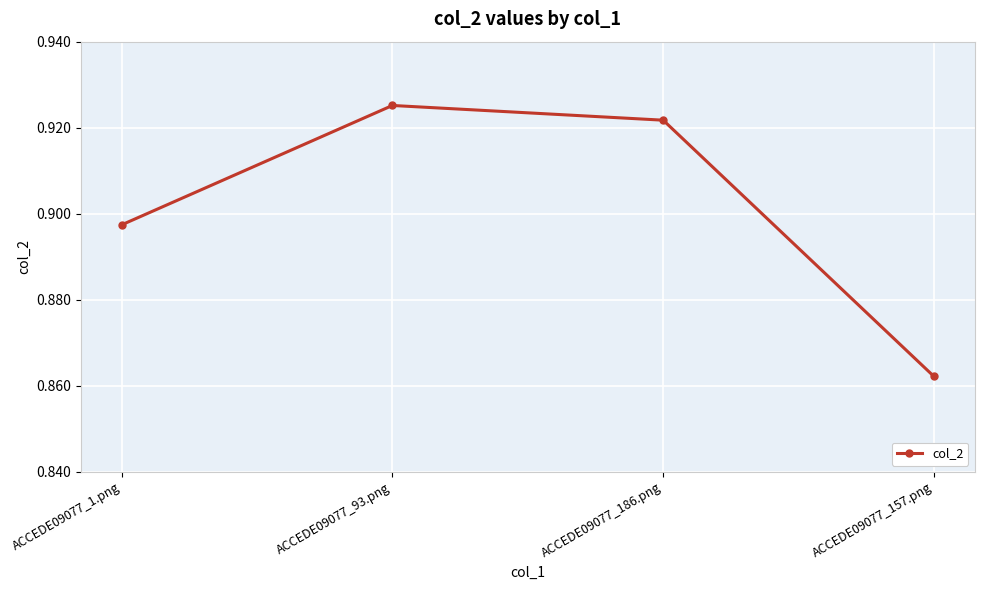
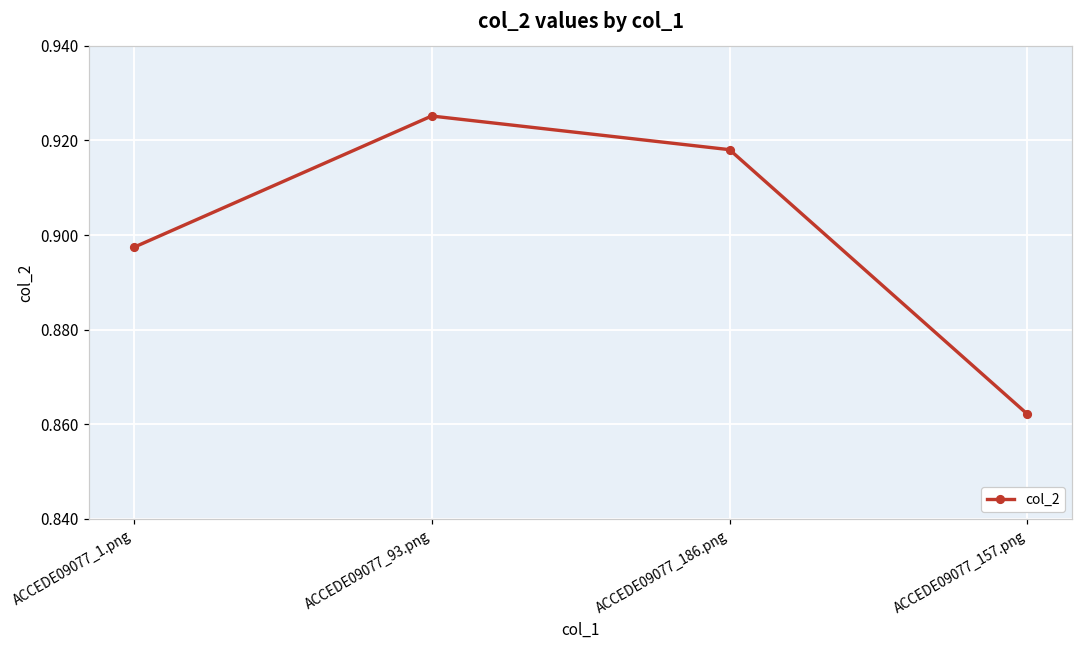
ACCEDE09077_186.png: 0.922 -> 0.918
